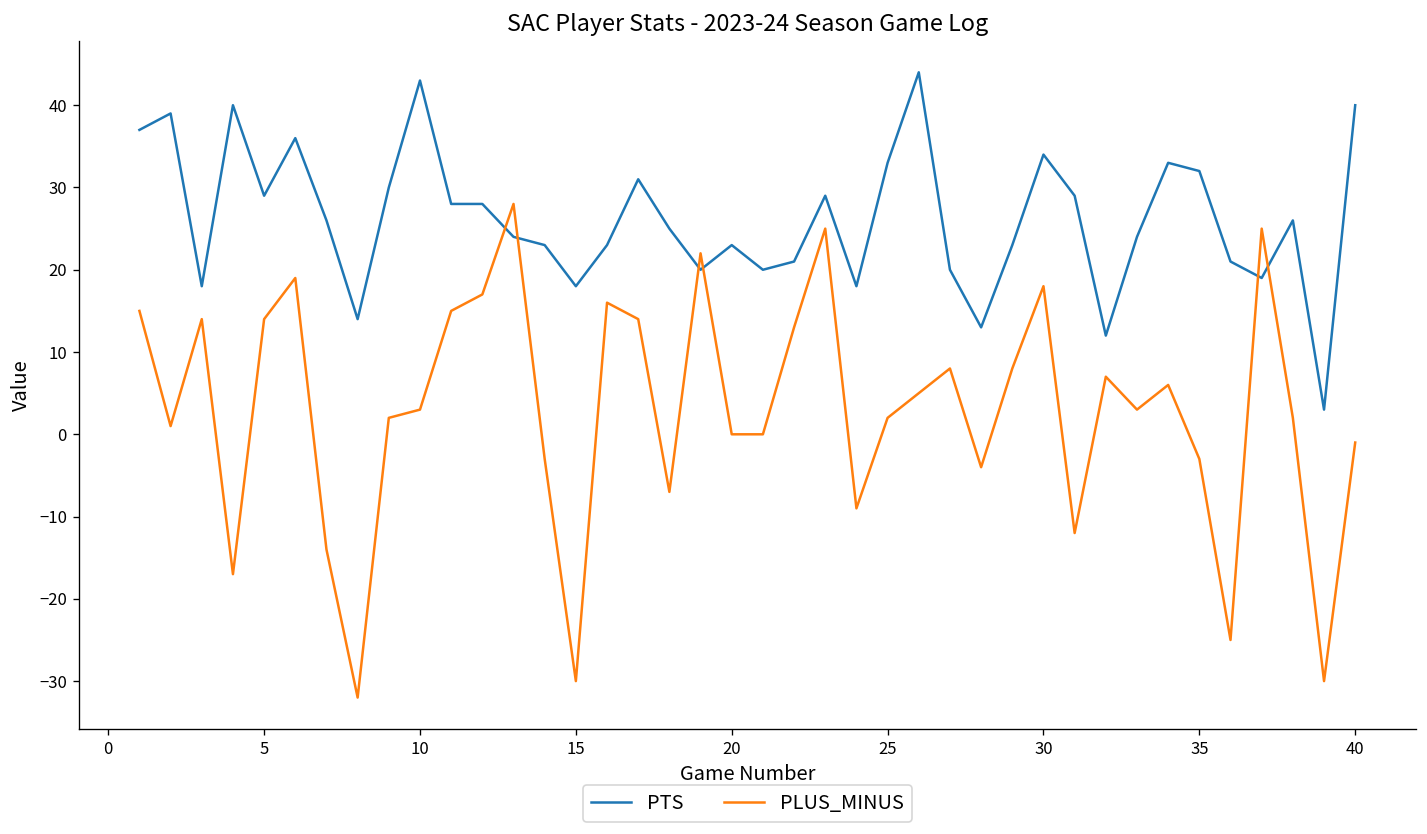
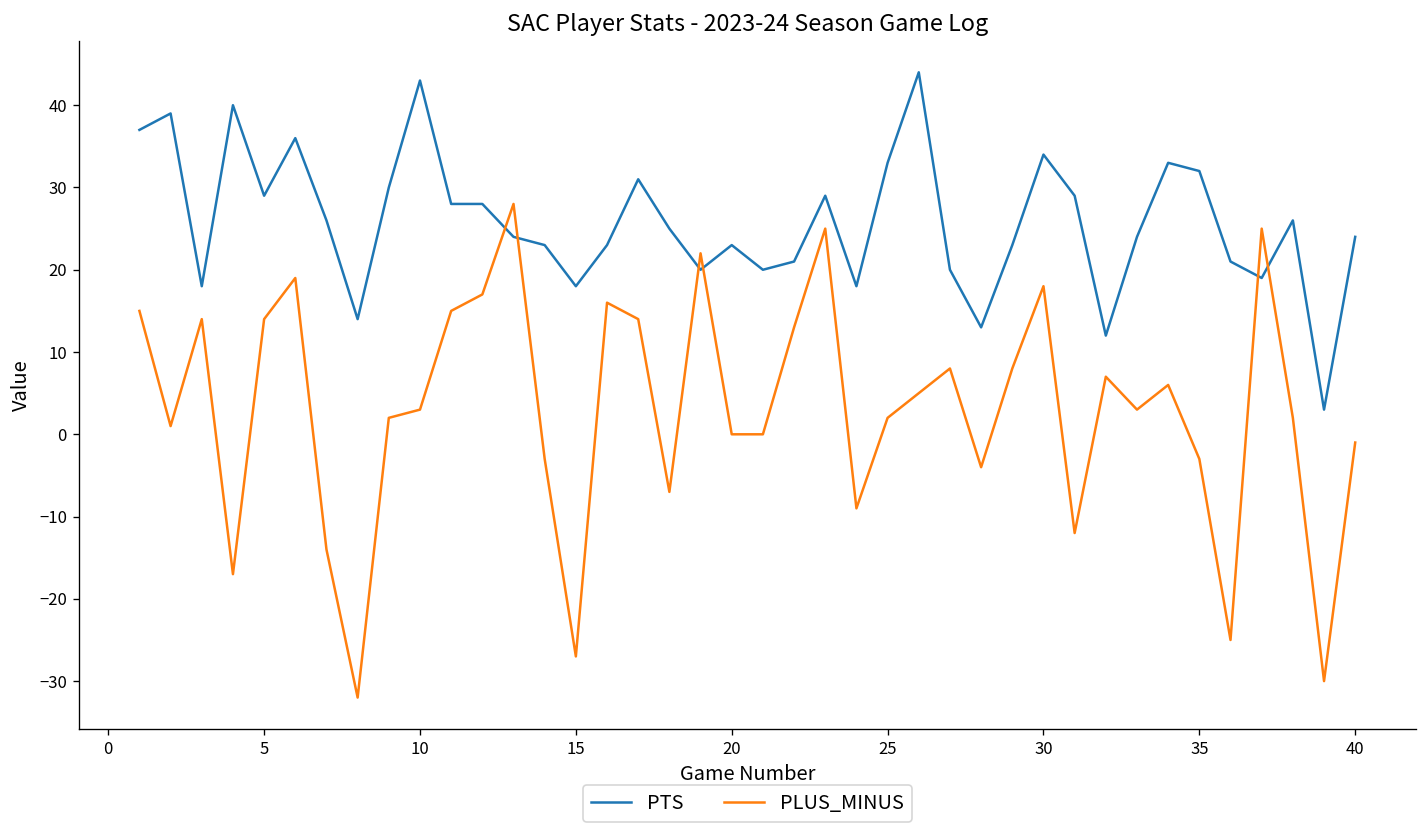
PLUS_MINUS, 15: -30 -> -27
PTS, 40: 40 -> 24
